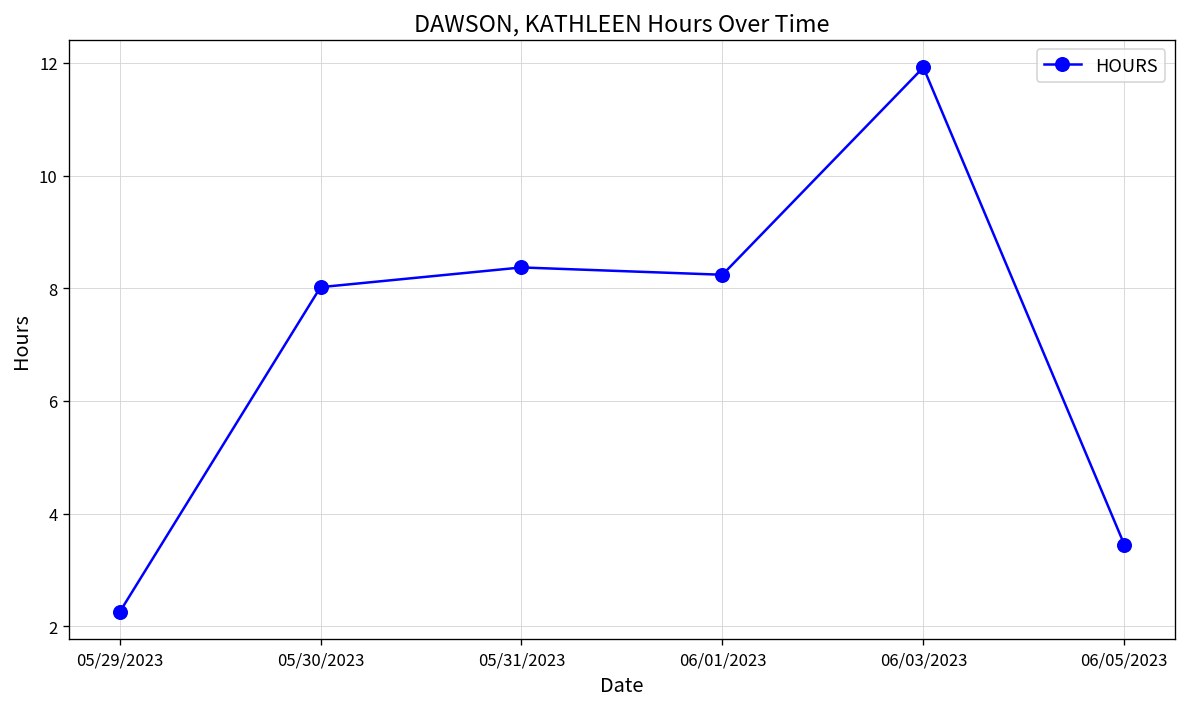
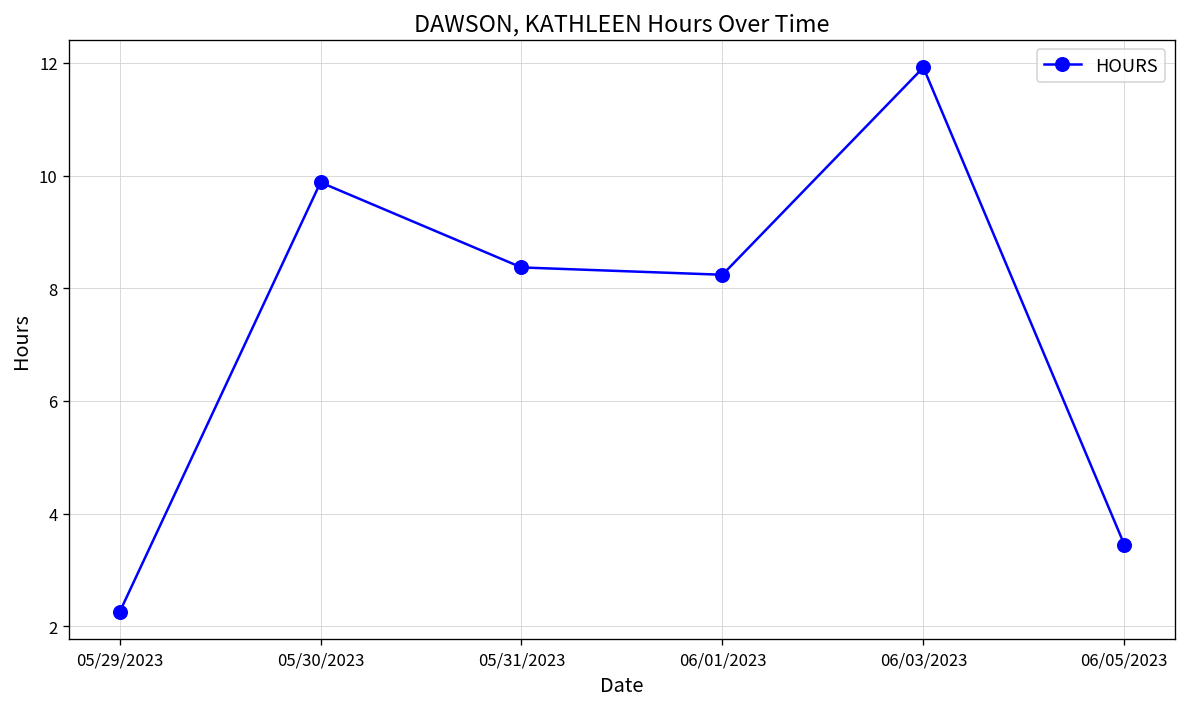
05/30/2023: 8.0 -> 9.9
